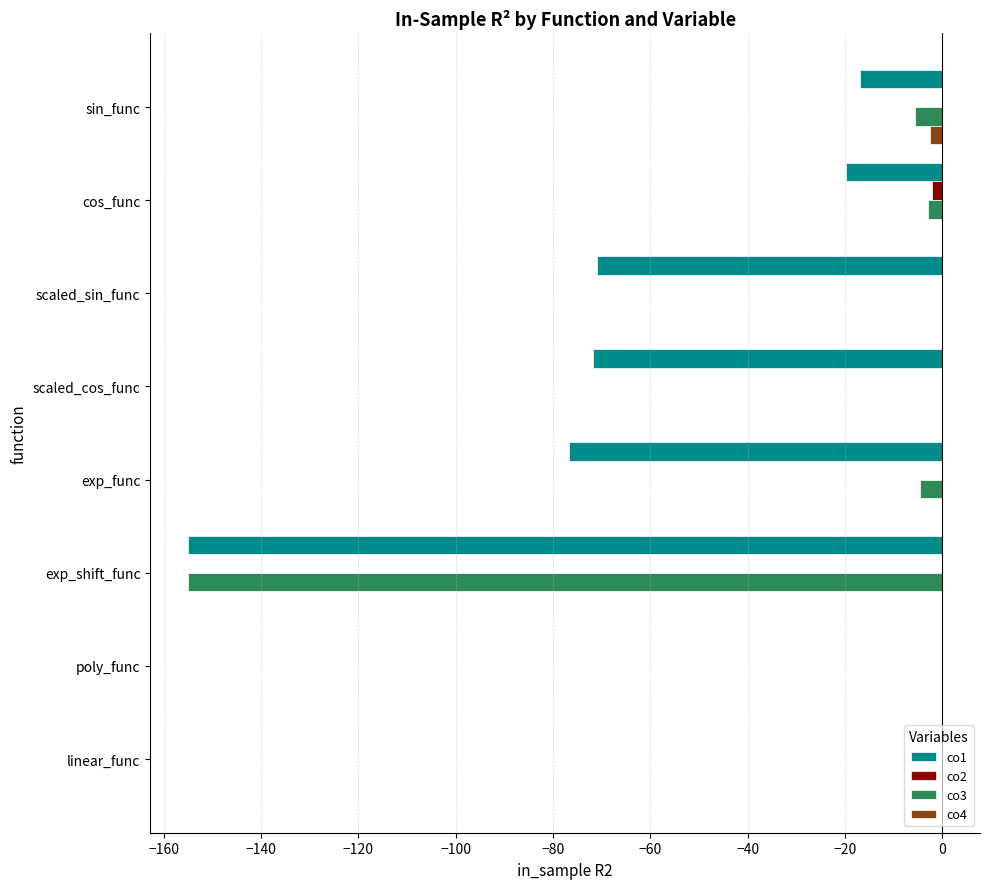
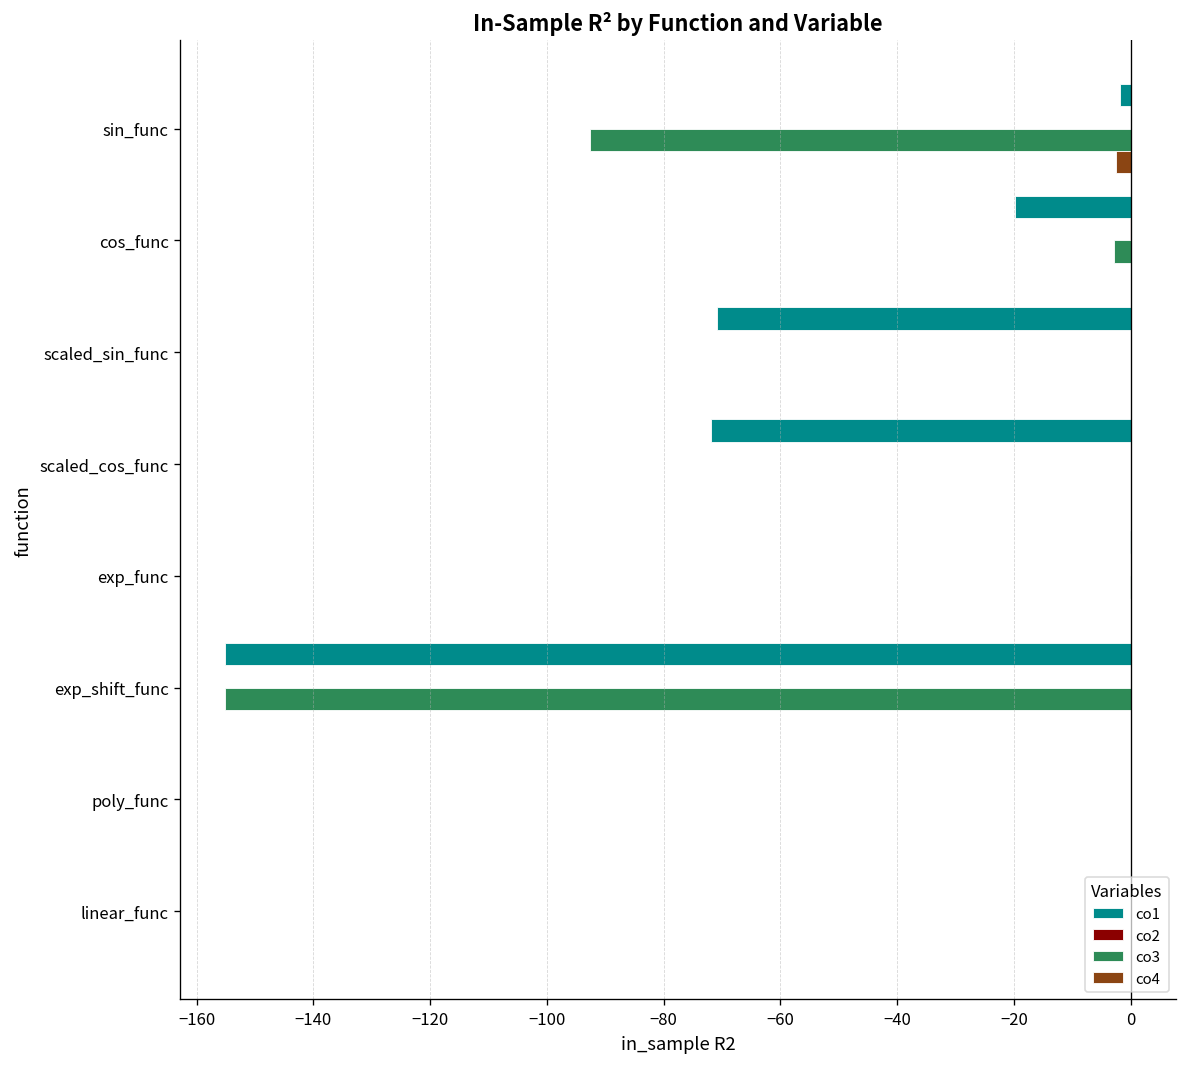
co1, sin_func: -17 -> -2
co3, sin_func: -6 -> -93
co2, cos_func: -2 -> 0
co1, exp_func: -77 -> 0
co3, exp_func: -4 -> 0
